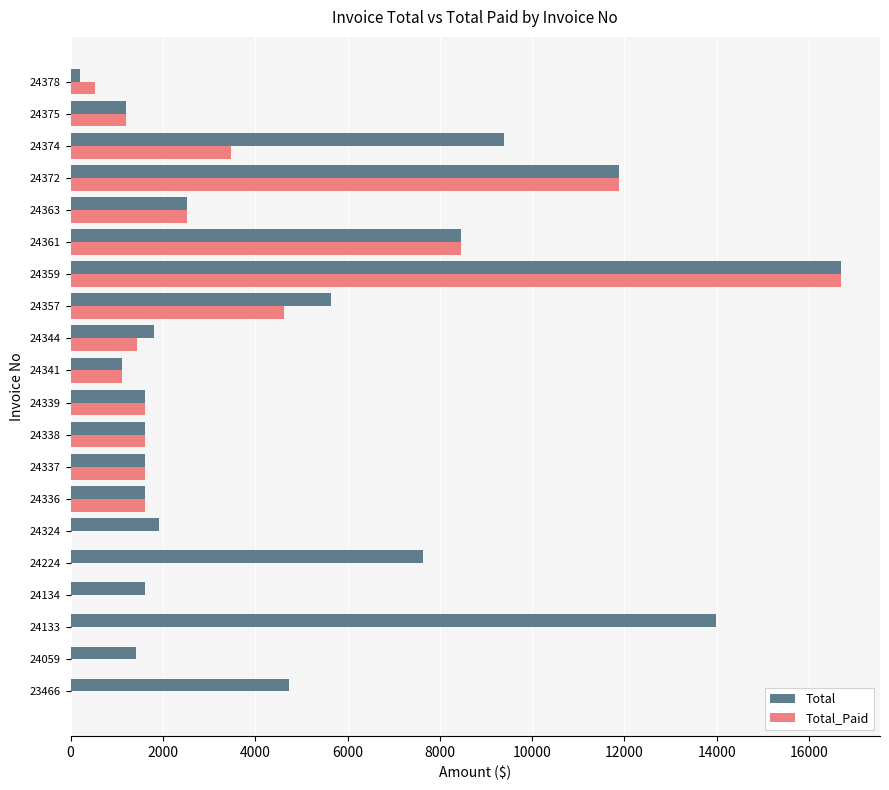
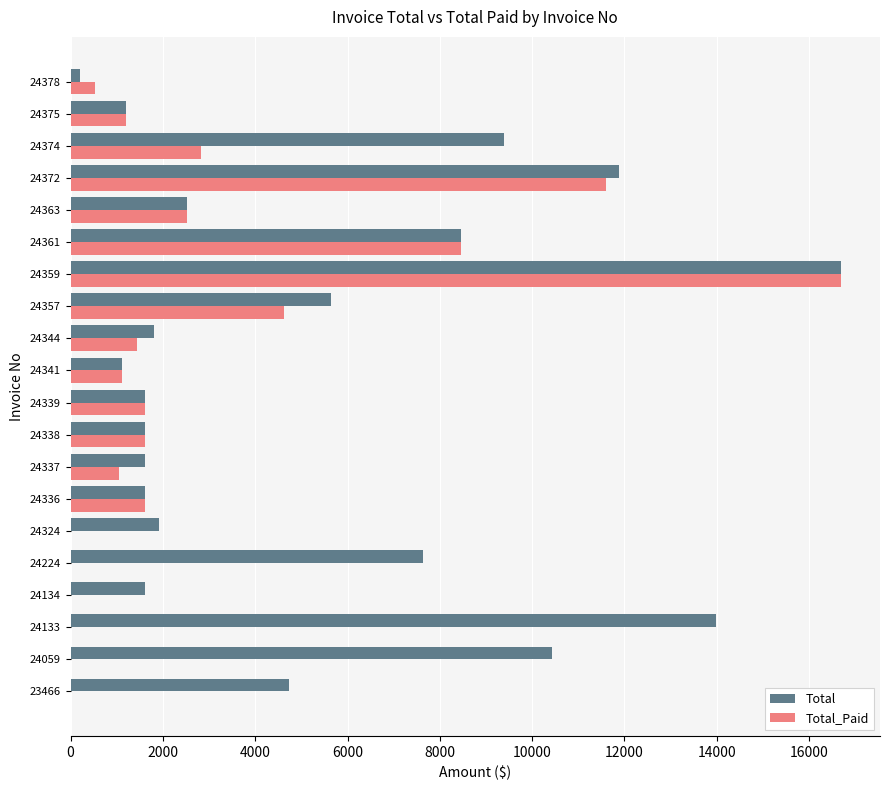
Total_Paid, 24374: 3500 -> 2800
Total_Paid, 24372: 11900 -> 11600
Total_Paid, 24337: 1600 -> 1000
Total, 24059: 1400 -> 10400
